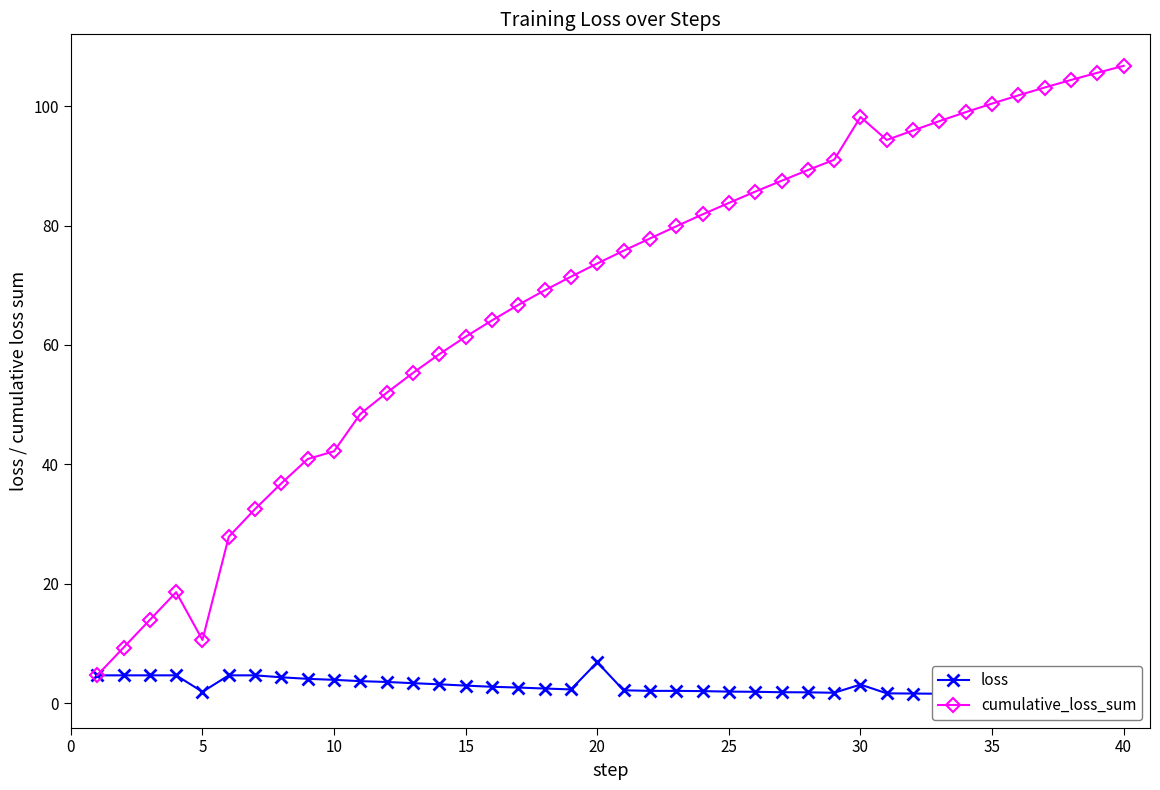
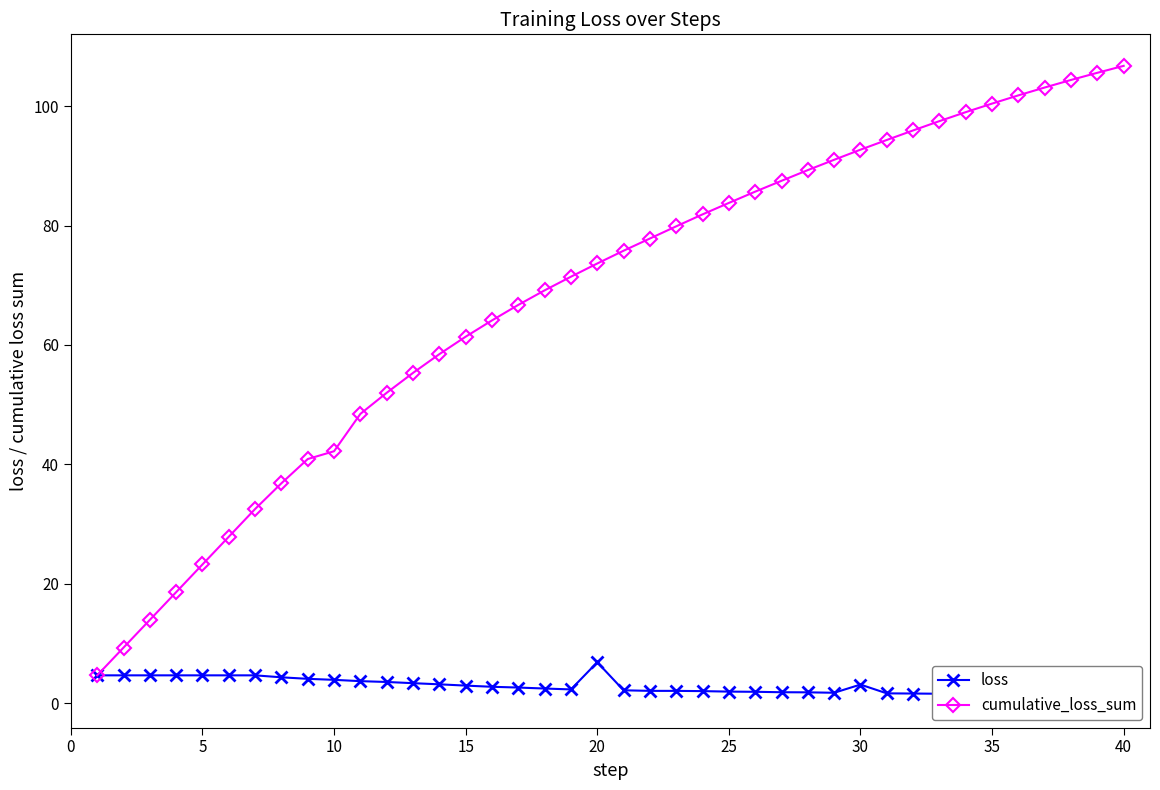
loss, 5: 2 -> 5
cumulative_loss_sum, 5: 11 -> 23
cumulative_loss_sum, 30: 98 -> 93
